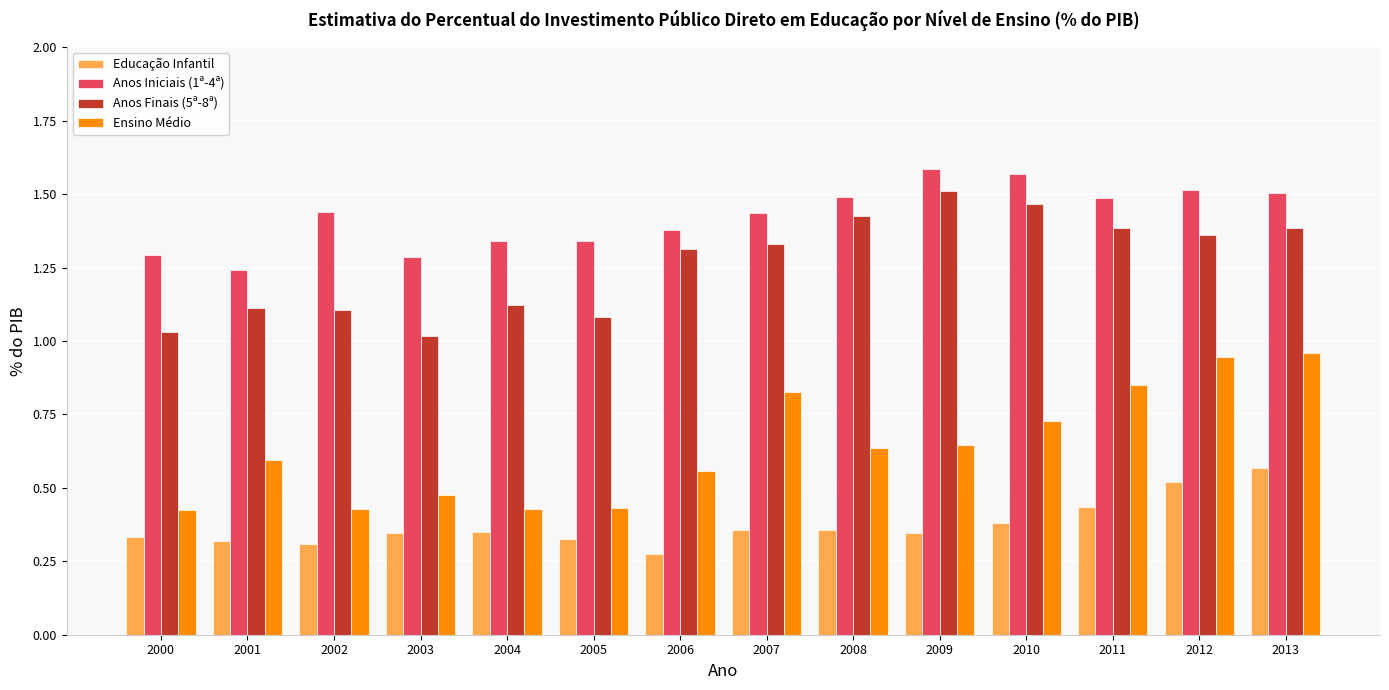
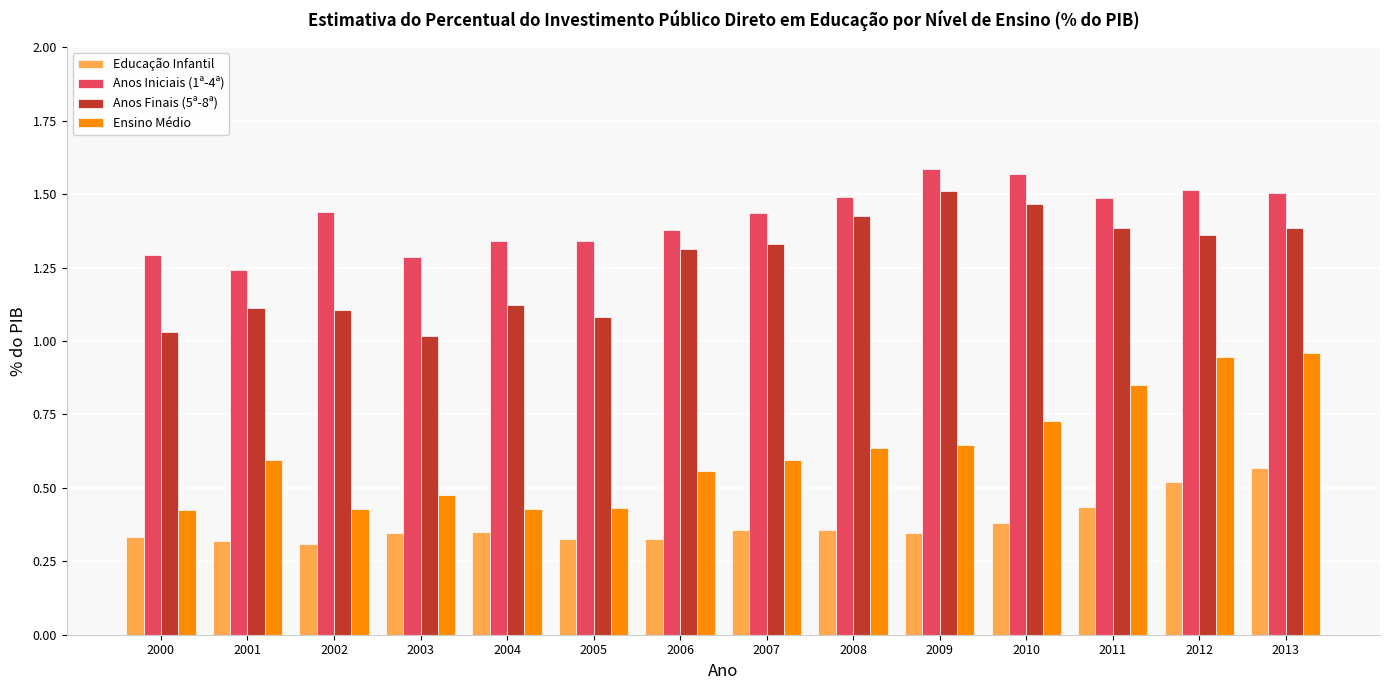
Educação Infantil, 2006: 0.27 -> 0.33
Ensino Médio, 2007: 0.83 -> 0.59
